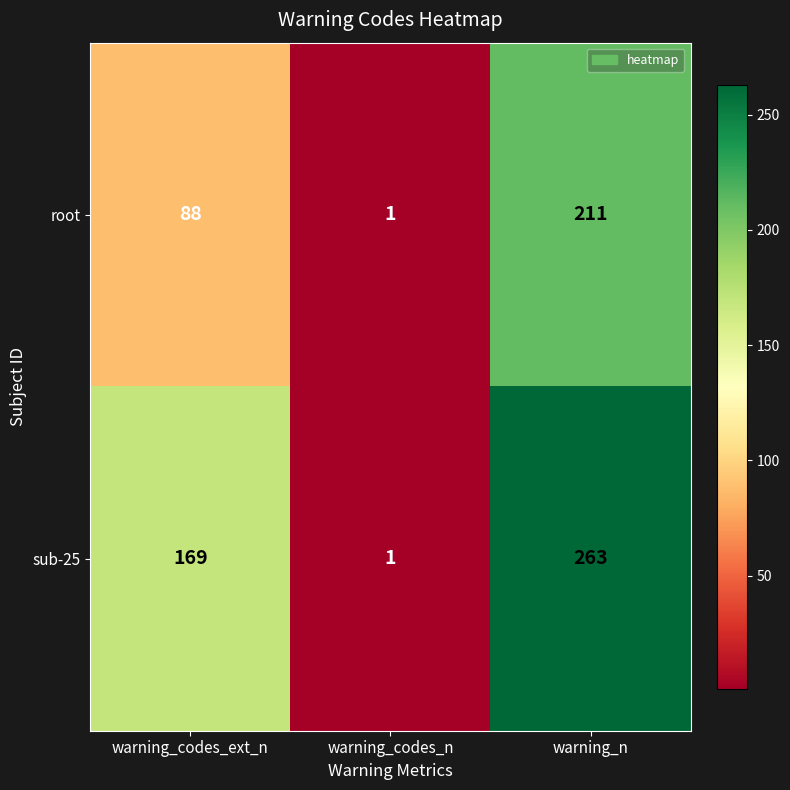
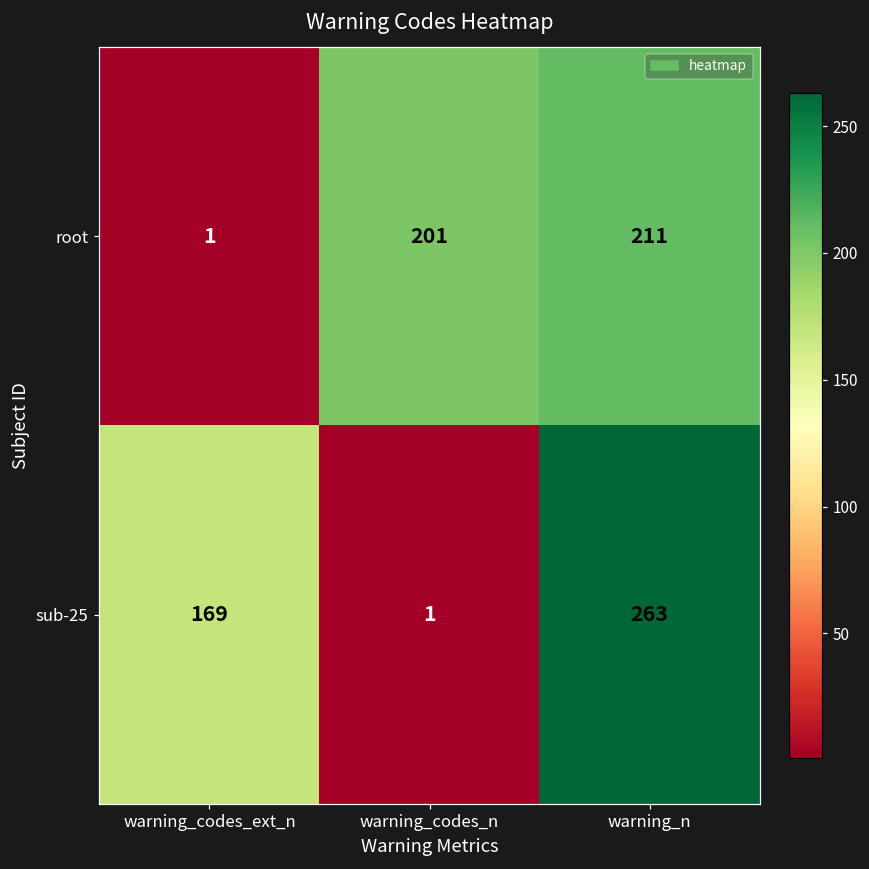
root, warning_codes_ext_n: 88 -> 1
root, warning_codes_n: 1 -> 201
